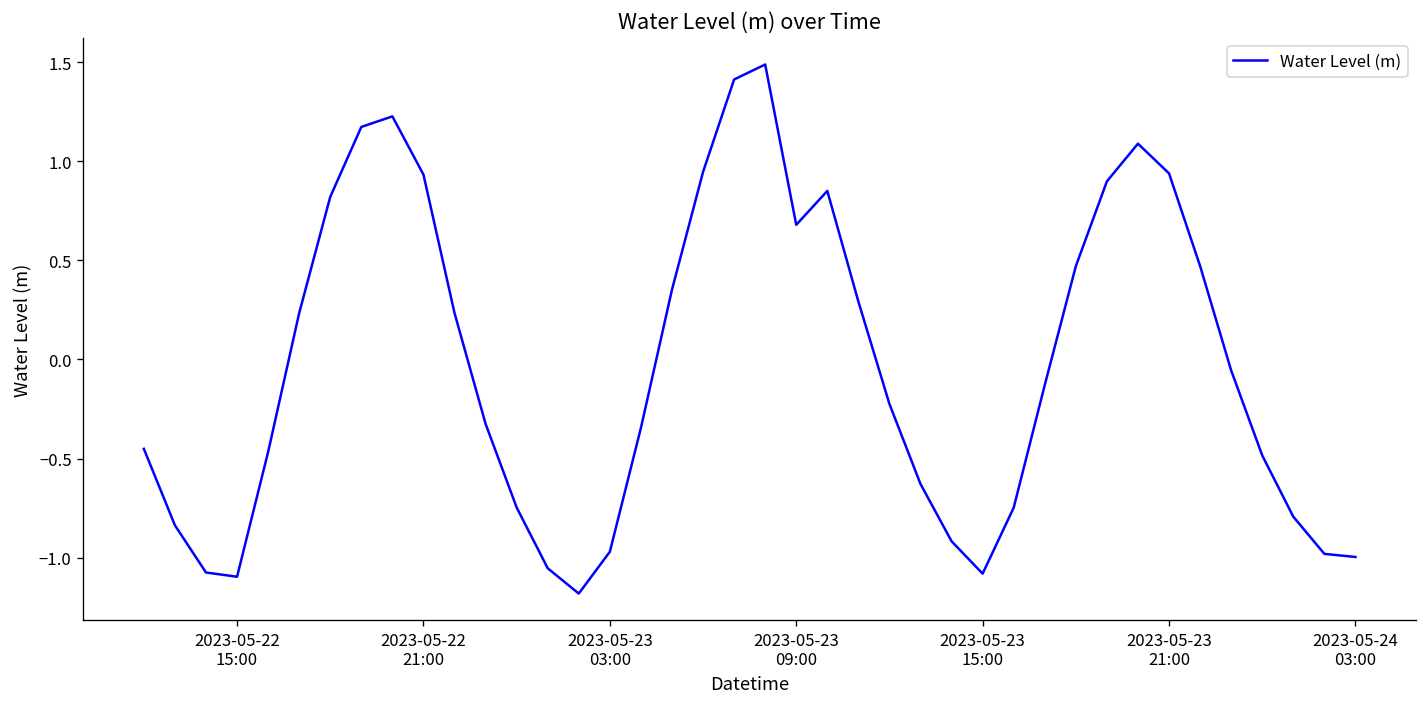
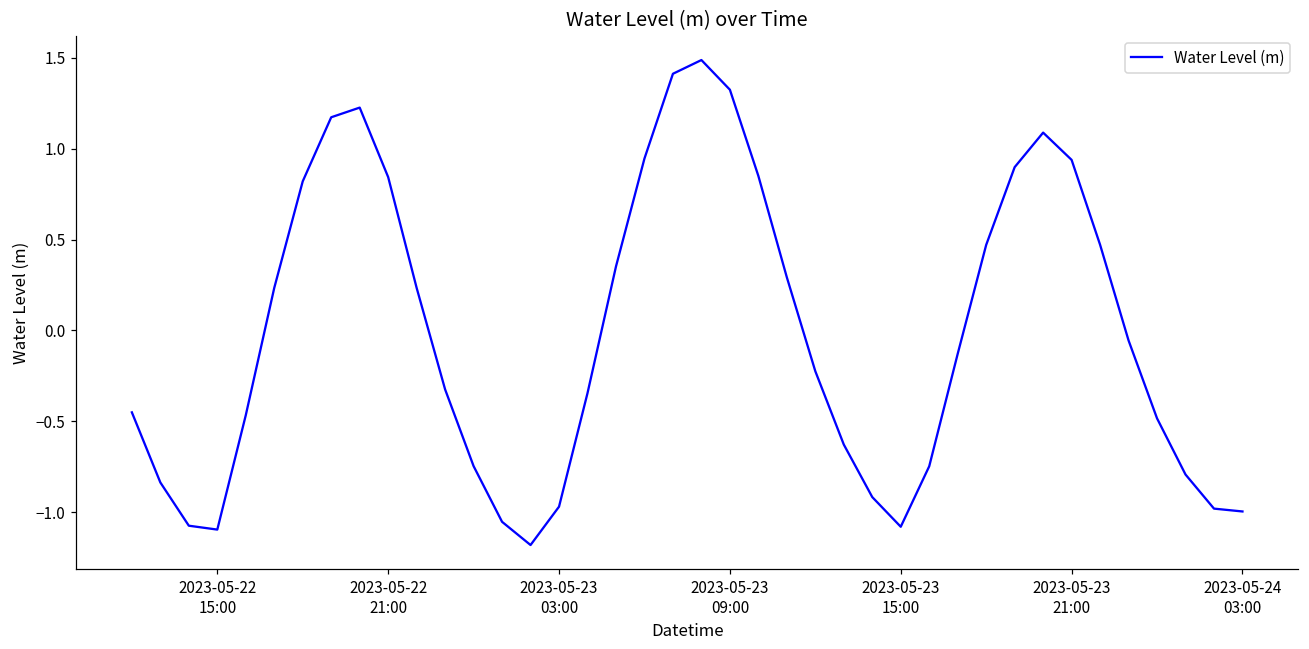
2023-05-22 21:00: 0.93 -> 0.84
2023-05-23 09:00: 0.68 -> 1.33
